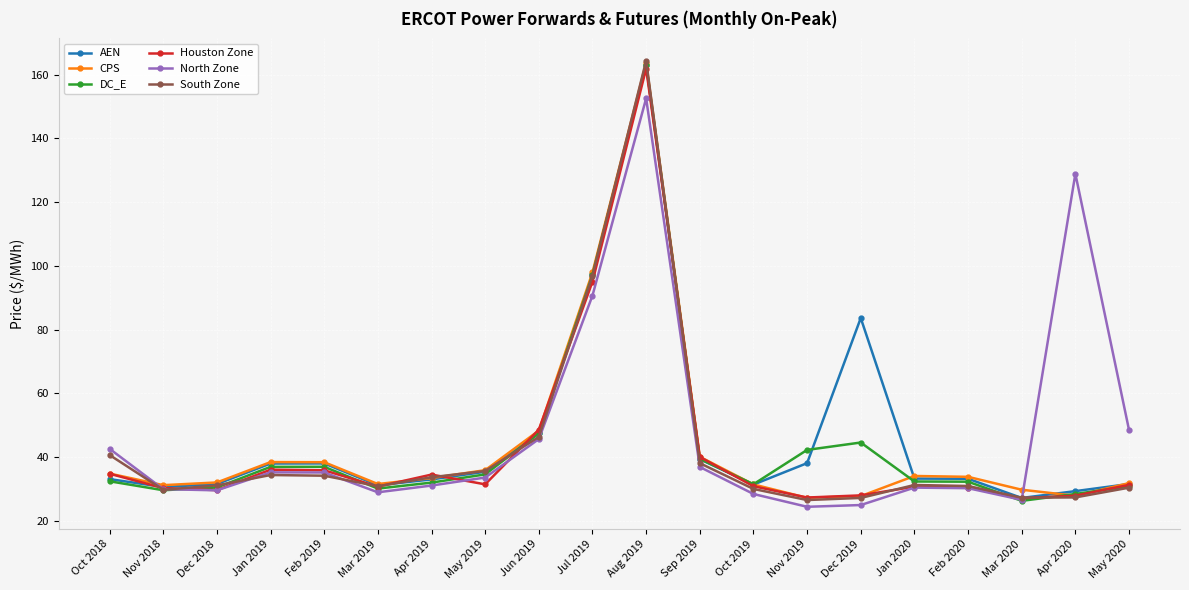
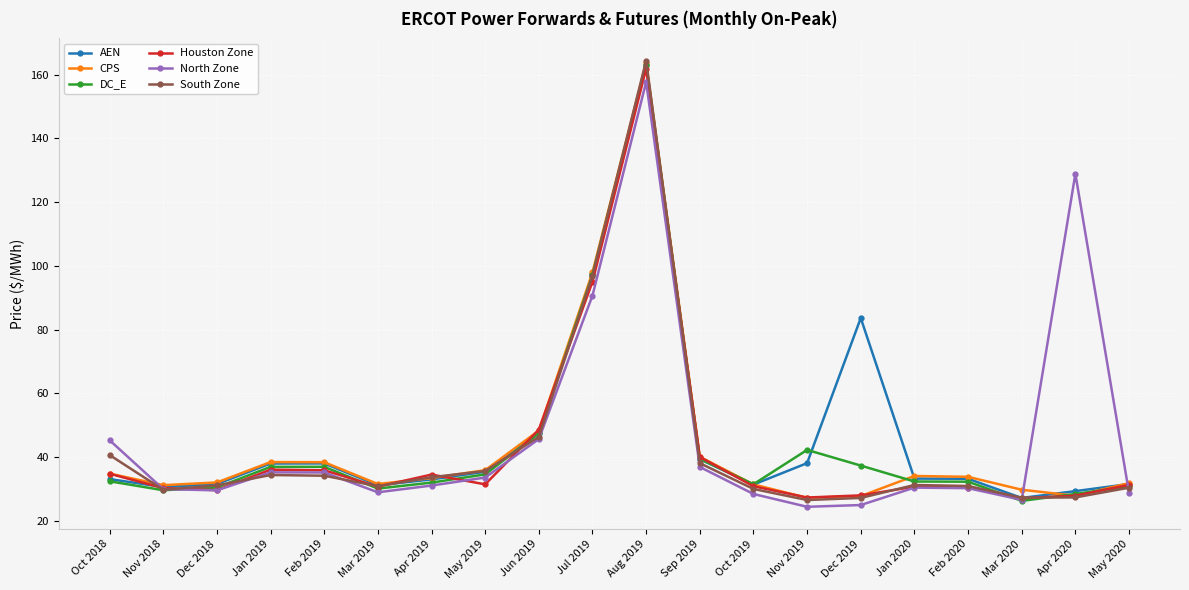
North Zone, Oct 2018: 43 -> 45
North Zone, Aug 2019: 153 -> 158
DC_E, Dec 2019: 45 -> 37
North Zone, May 2020: 49 -> 29
